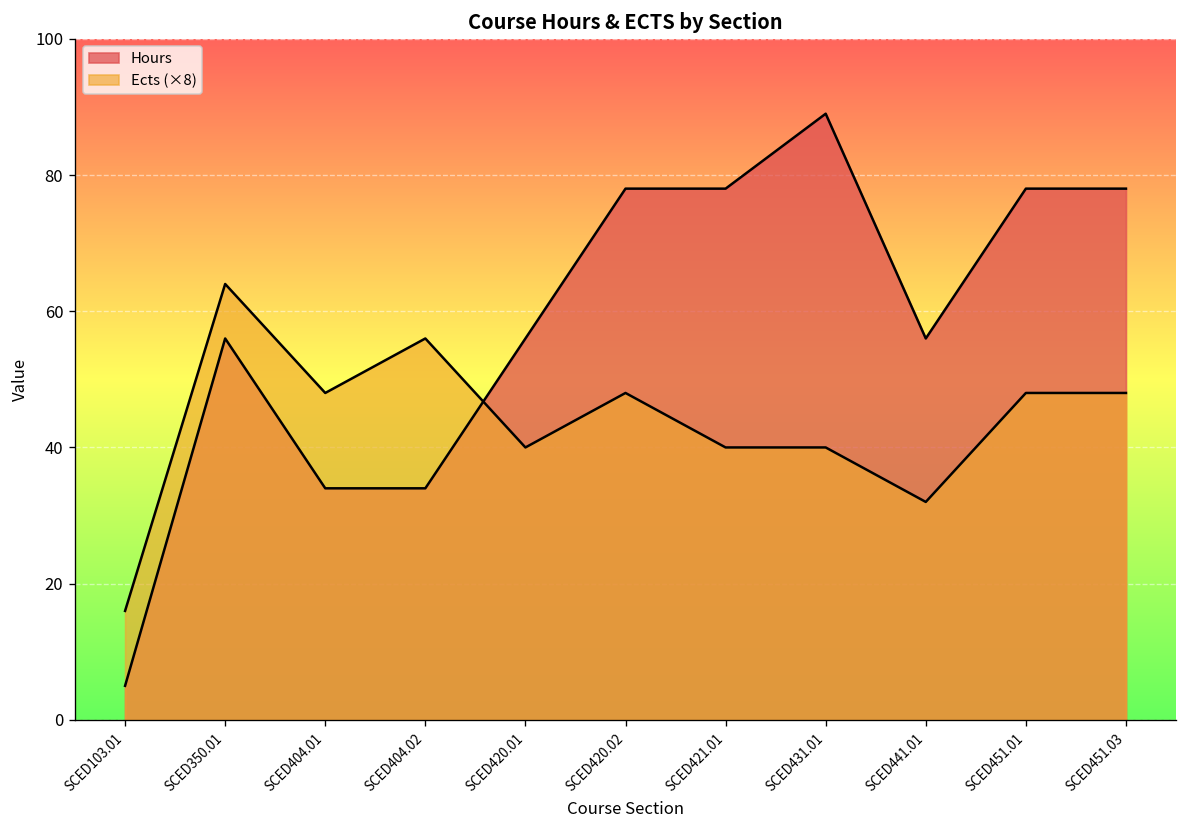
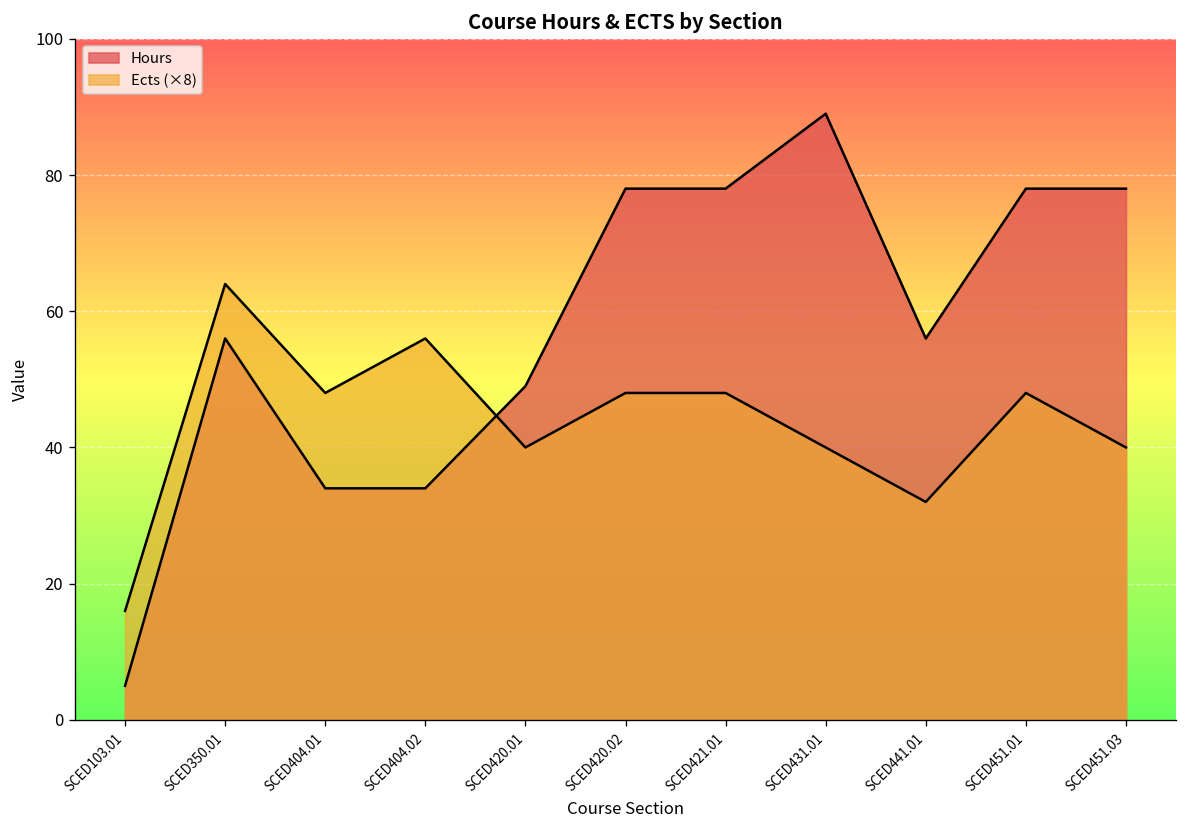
Hours, SCED420.01: 56 -> 49
Ects (×8), SCED421.01: 40 -> 48
Ects (×8), SCED451.03: 48 -> 40
